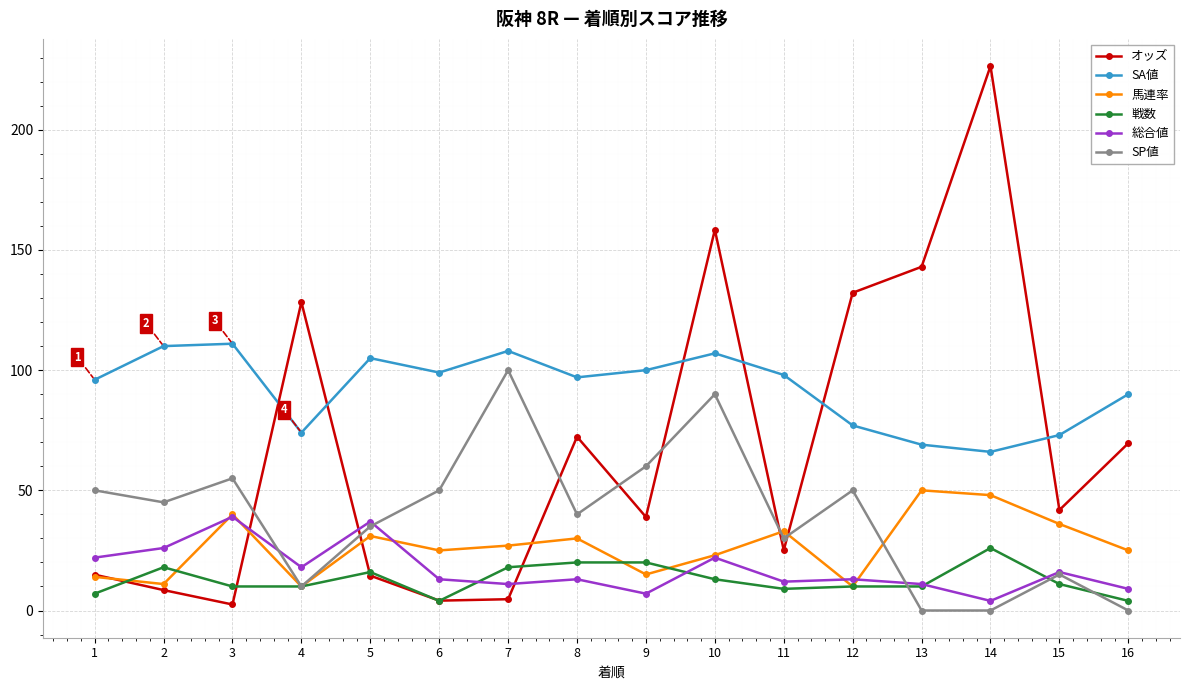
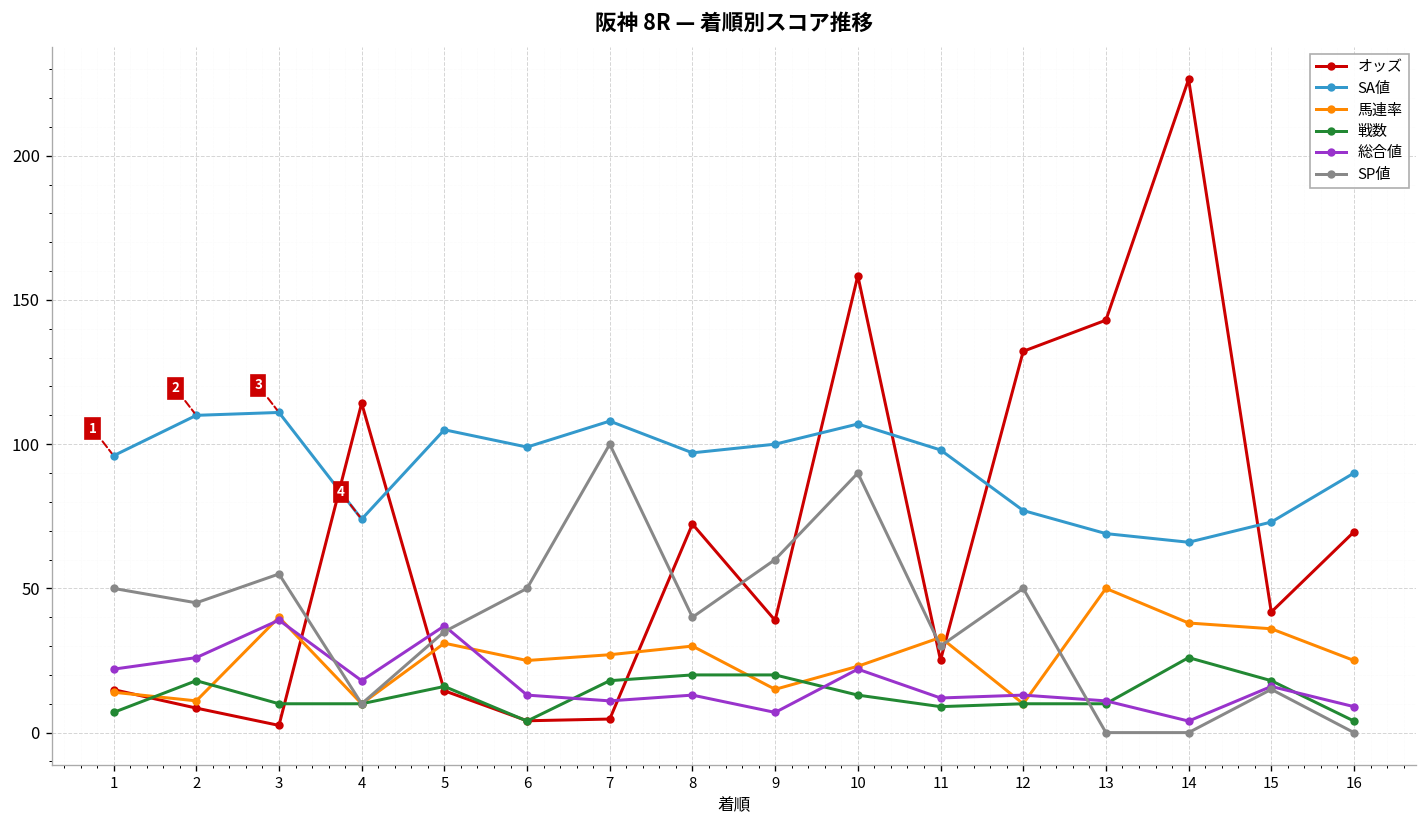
オッズ, 4: 128 -> 114
馬連率, 14: 48 -> 38
戦数, 15: 11 -> 18
